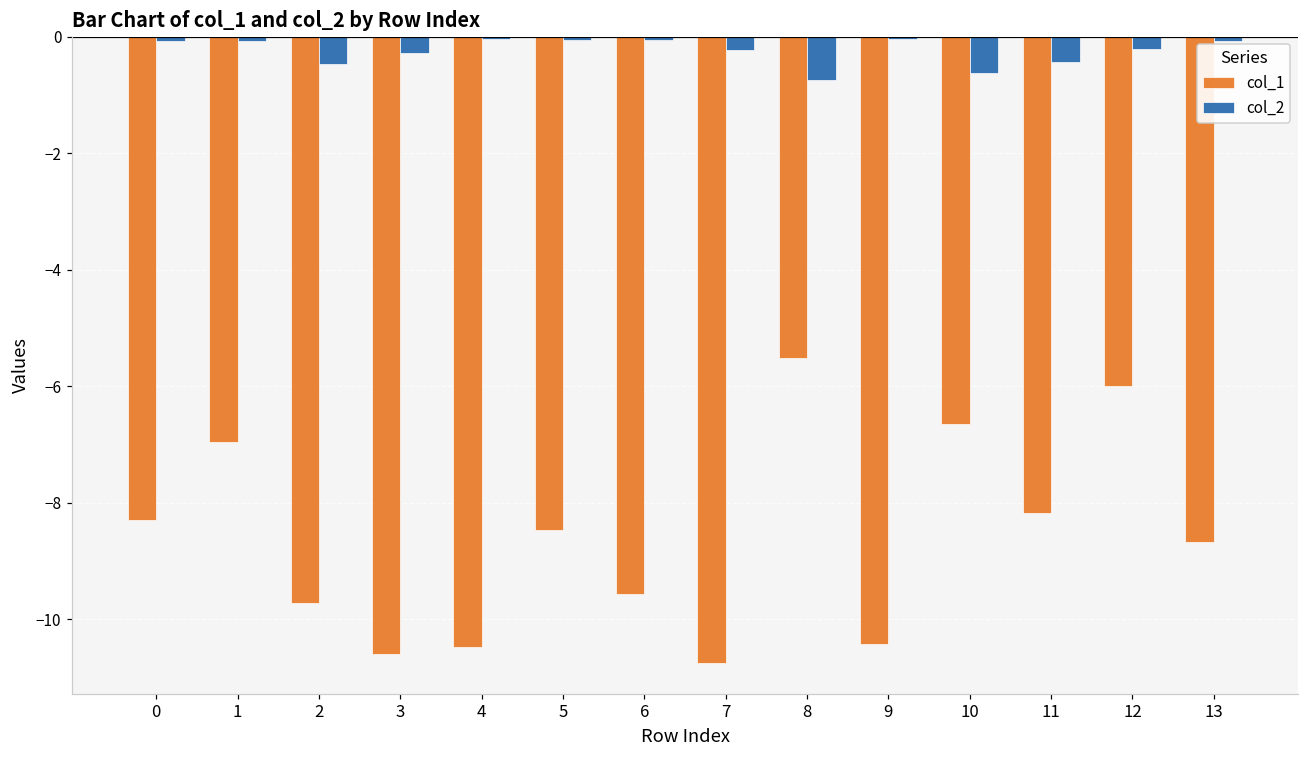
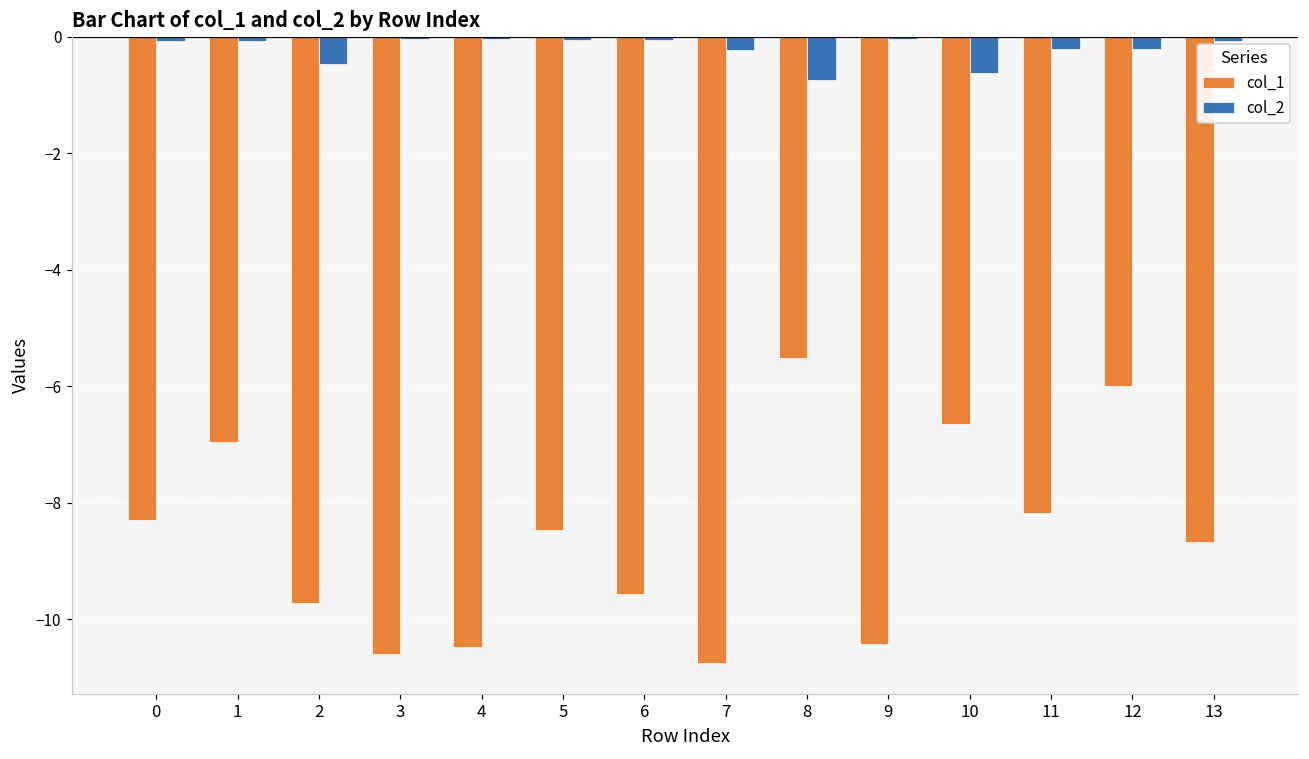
col_2, 3: -0.3 -> 0.0
col_2, 11: -0.4 -> -0.2
